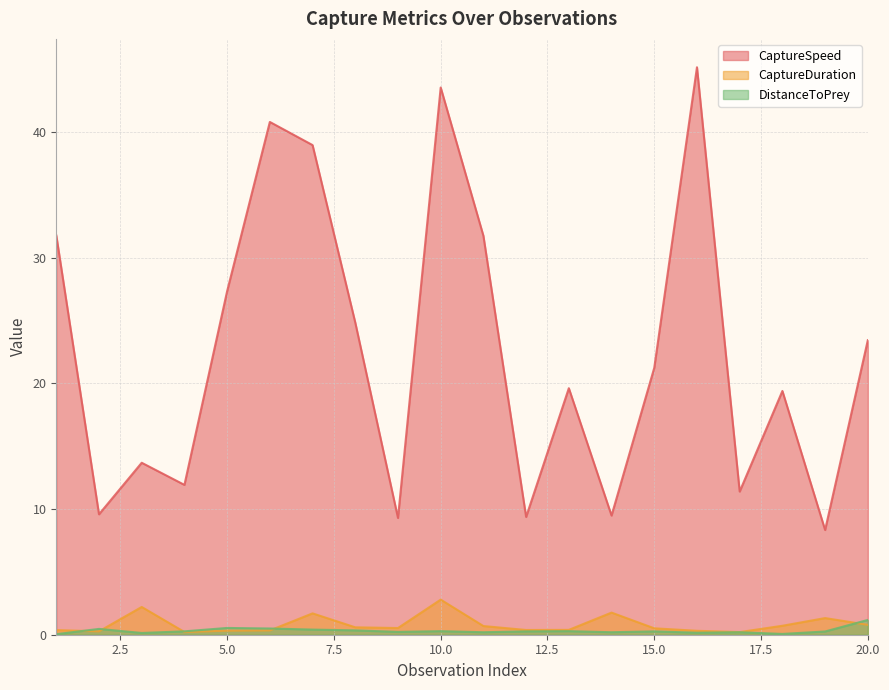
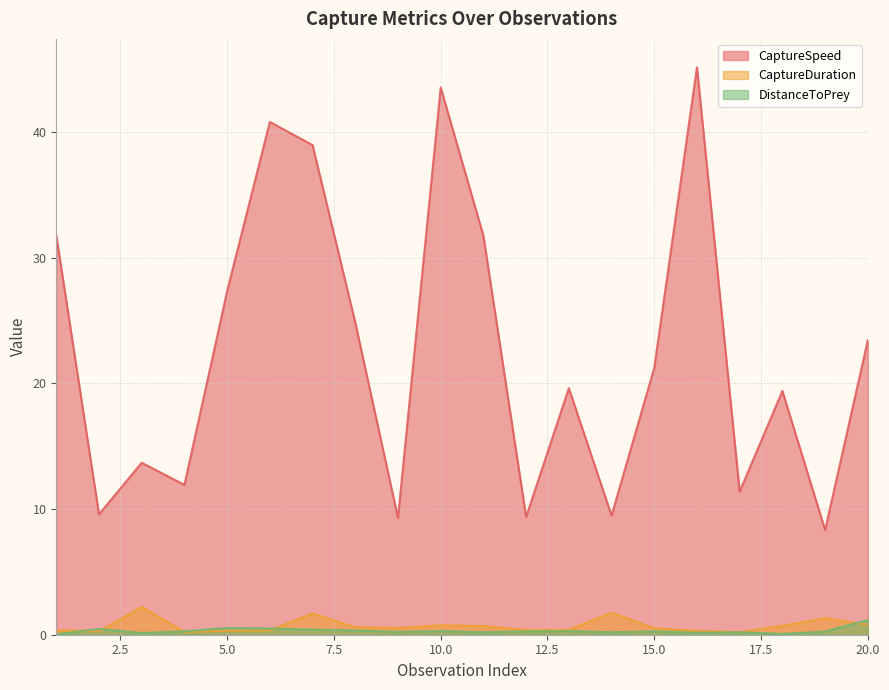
CaptureDuration, 10.0: 2.8 -> 0.8
